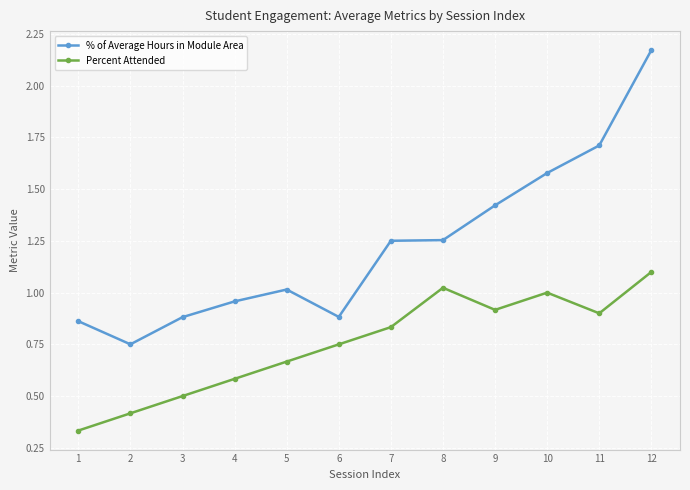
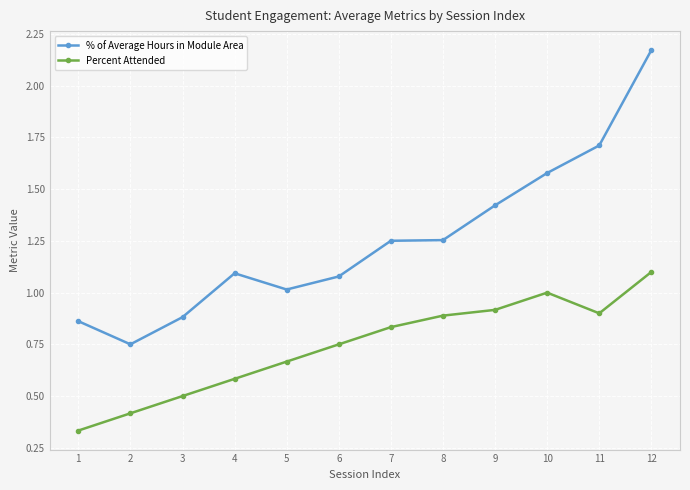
% of Average Hours in Module Area, 4: 0.96 -> 1.09
% of Average Hours in Module Area, 6: 0.88 -> 1.08
Percent Attended, 8: 1.02 -> 0.89
